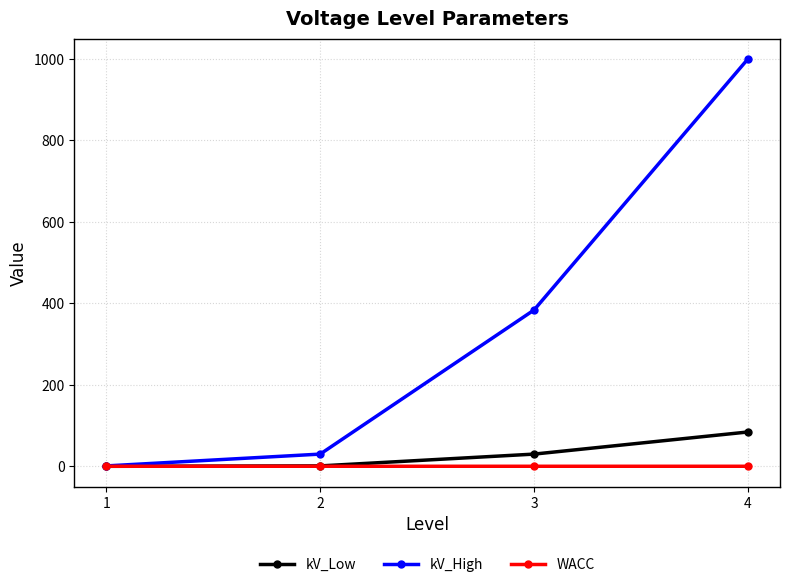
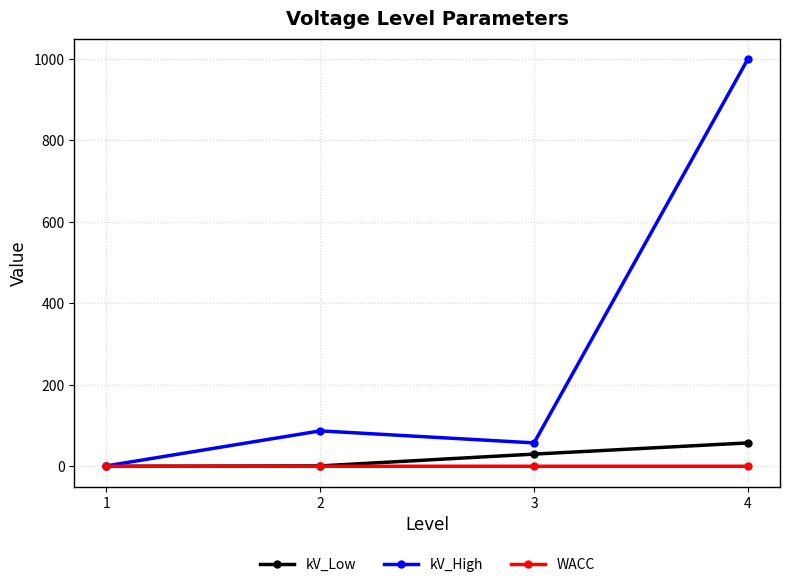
kV_High, 2: 30 -> 90
kV_High, 3: 380 -> 60
kV_Low, 4: 80 -> 60
